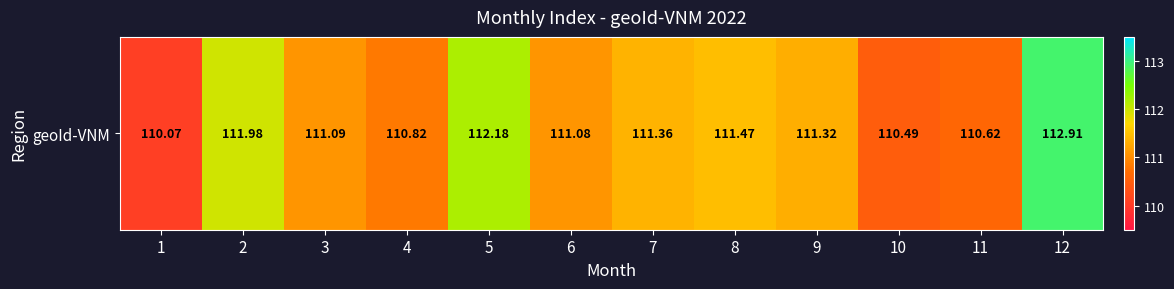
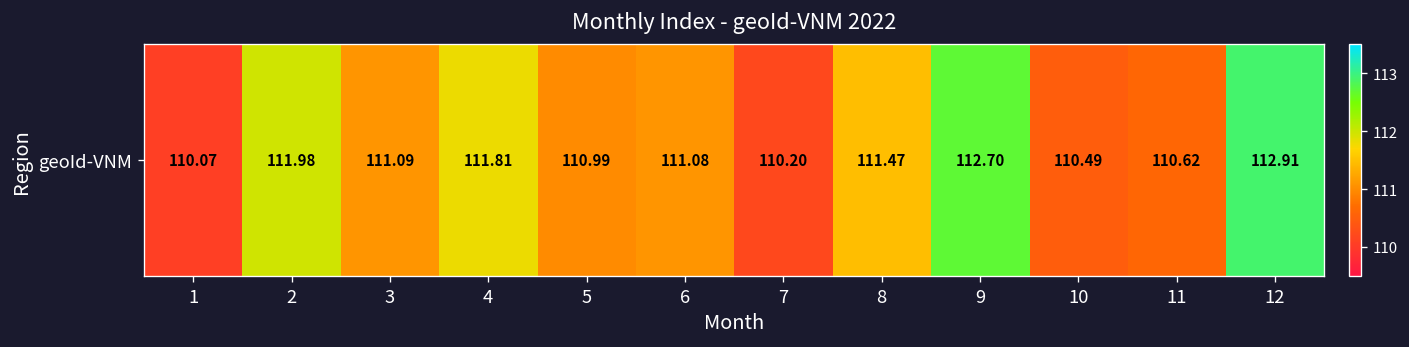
geoId-VNM, 4: 110.82 -> 111.81
geoId-VNM, 5: 112.18 -> 110.99
geoId-VNM, 7: 111.36 -> 110.20
geoId-VNM, 9: 111.32 -> 112.70
